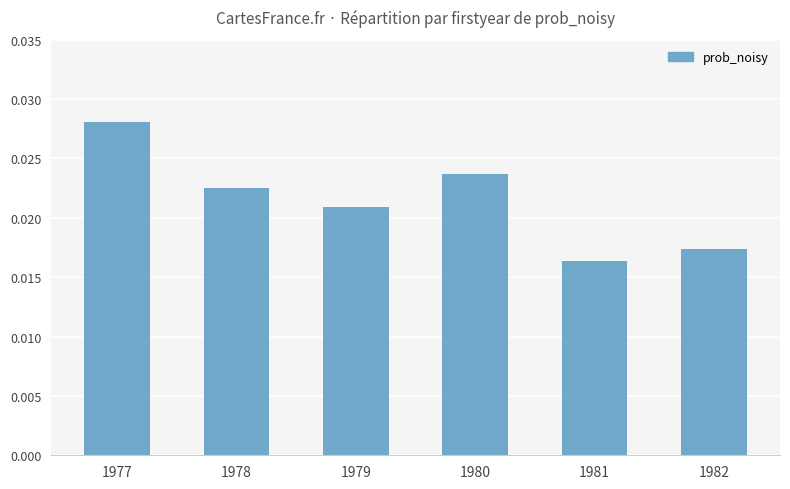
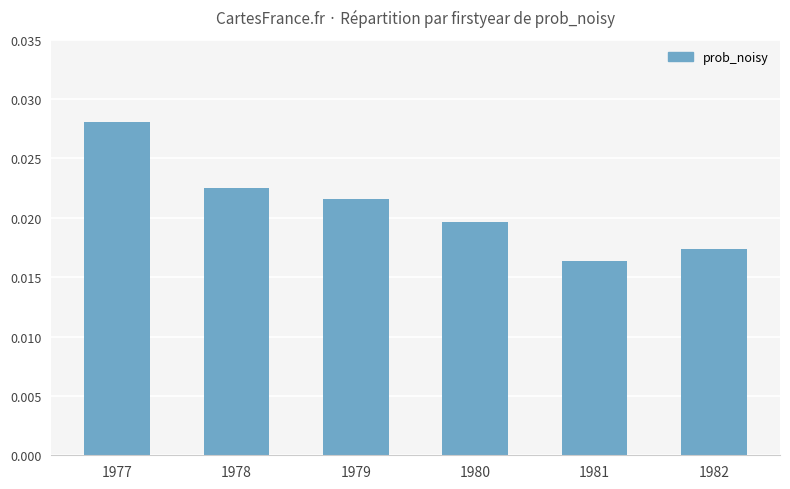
1979: 0.0209 -> 0.0216
1980: 0.0237 -> 0.0196
